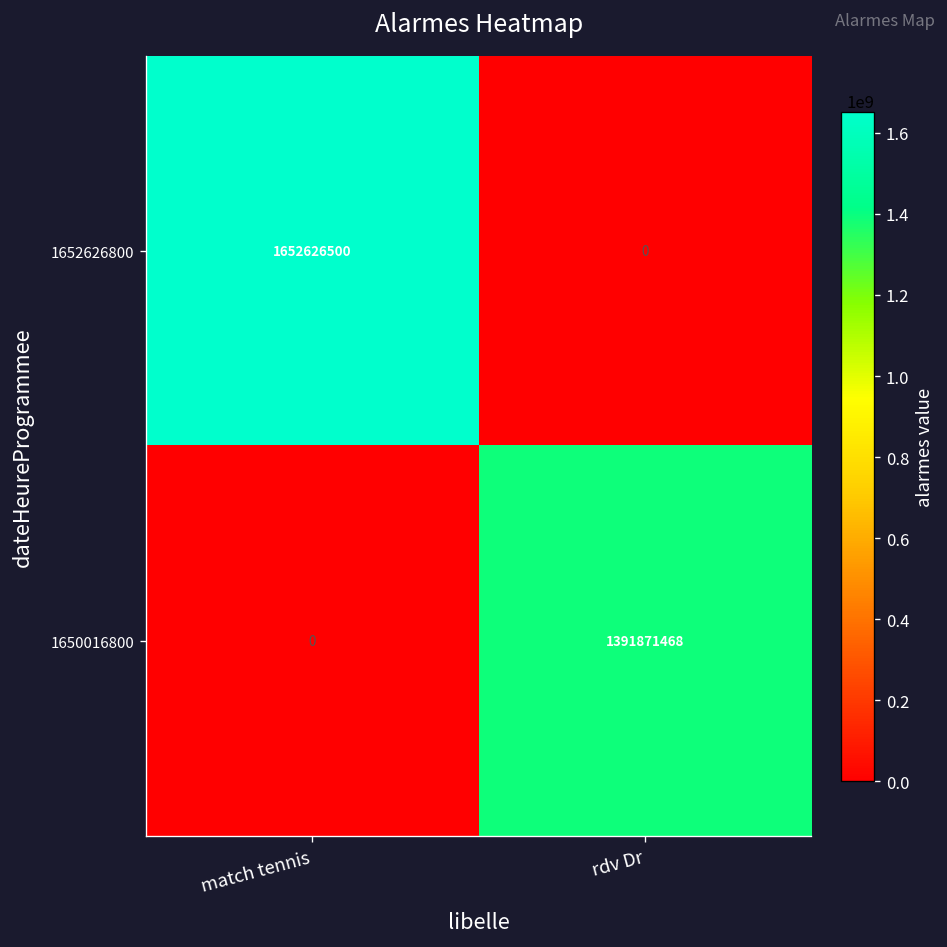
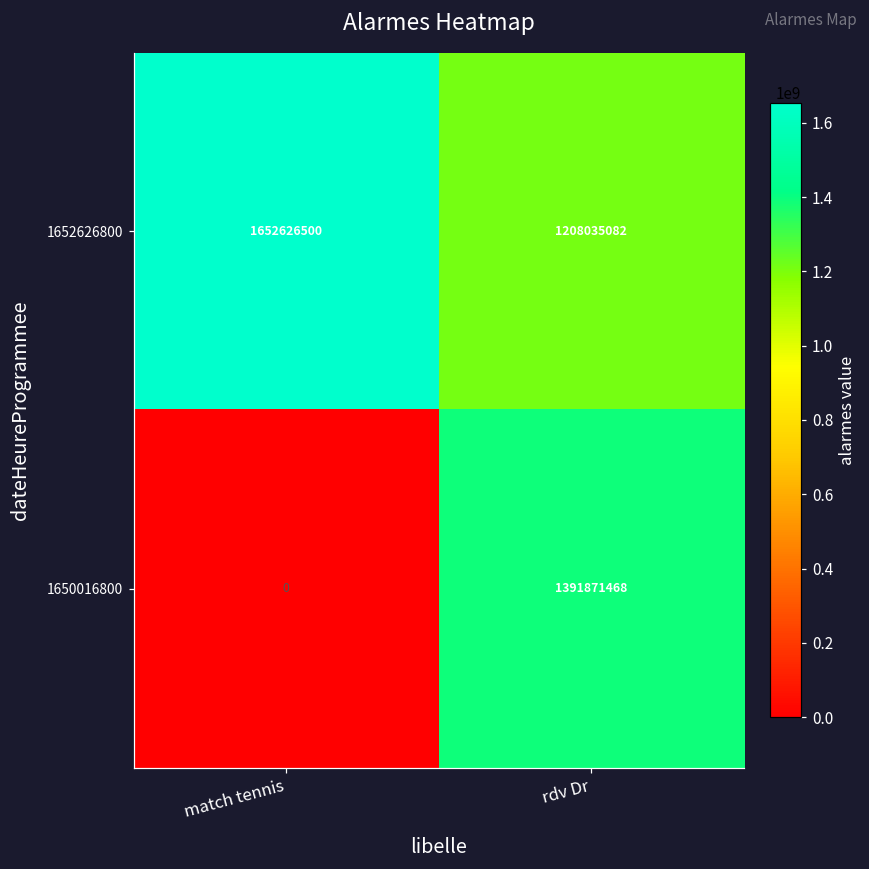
1652626800, rdv Dr: 0 -> 1208035082
